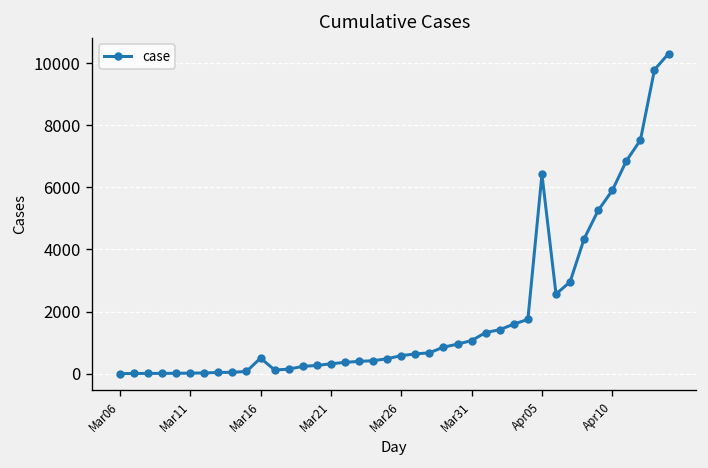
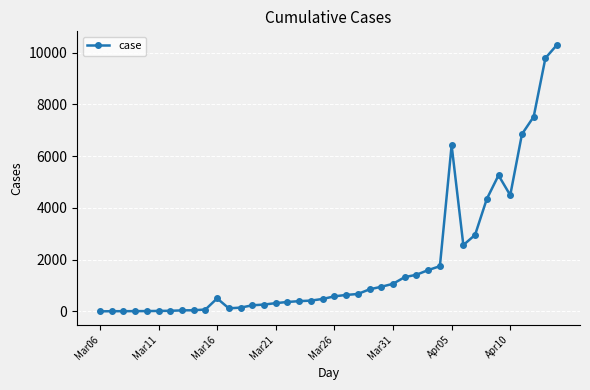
Apr10: 5900 -> 4500
